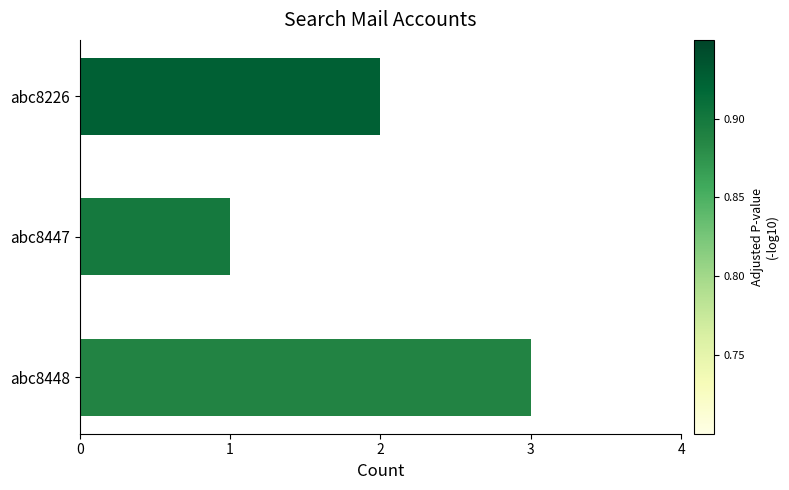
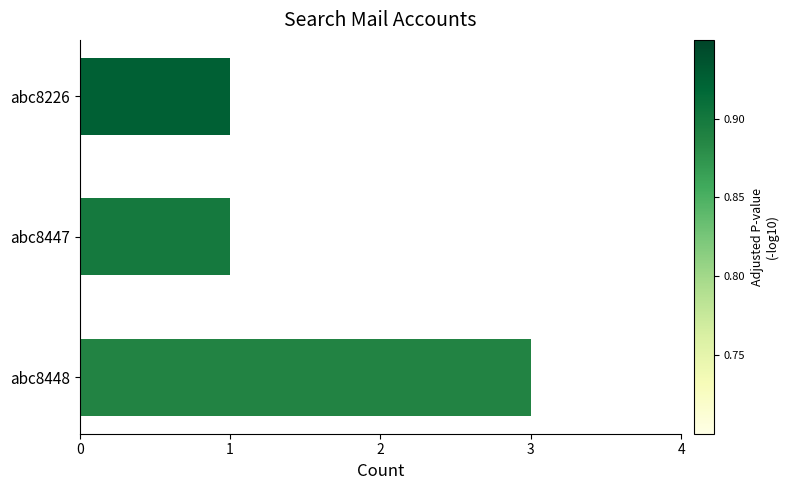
abc8226: 2 -> 1
